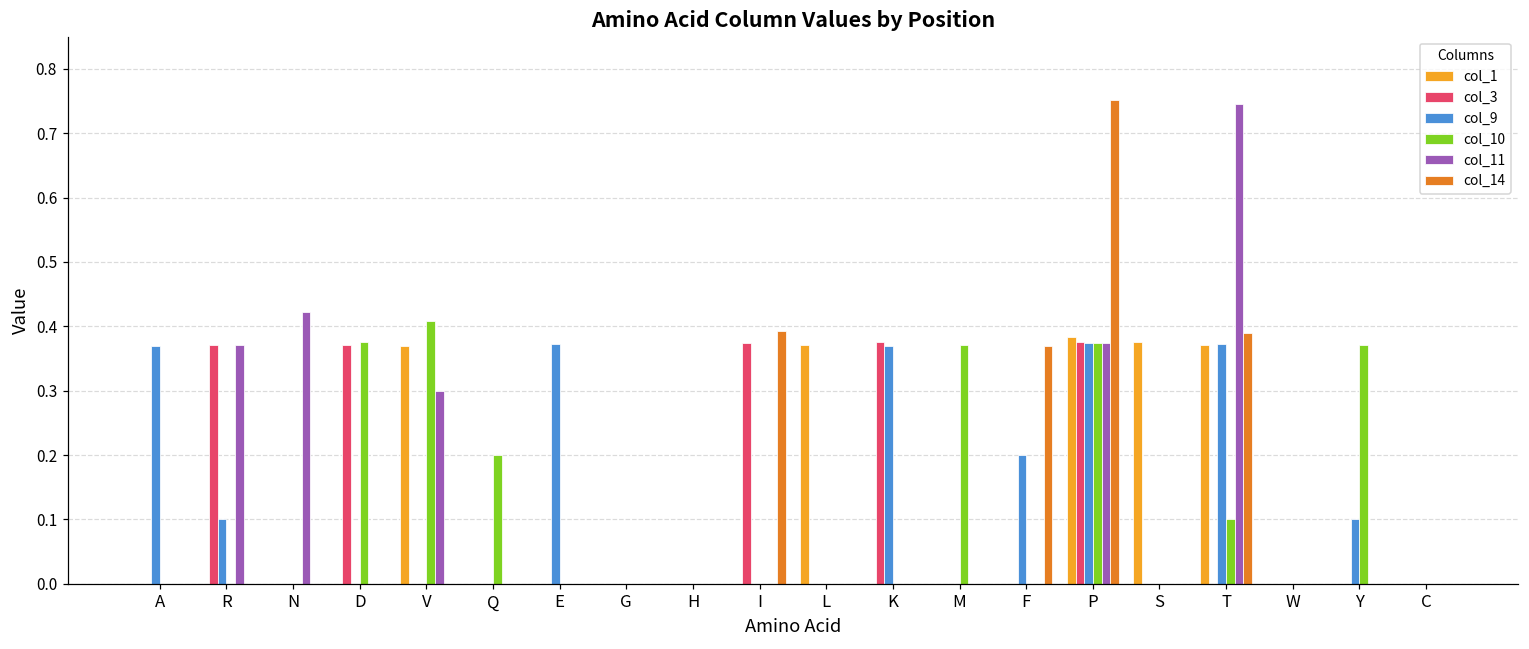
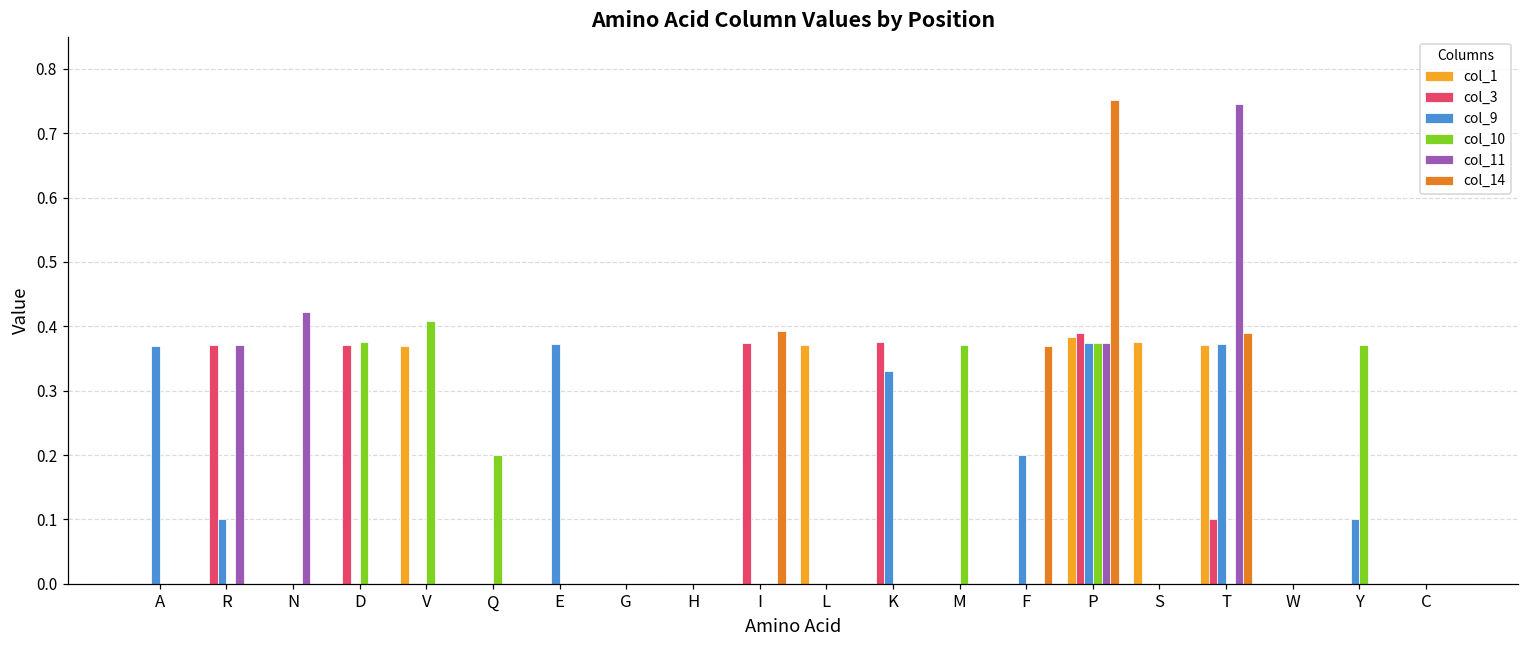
col_11, V: 0.3 -> 0.0
col_9, K: 0.37 -> 0.33
col_3, P: 0.38 -> 0.39
col_3, T: 0.0 -> 0.1
col_10, T: 0.1 -> 0.0
